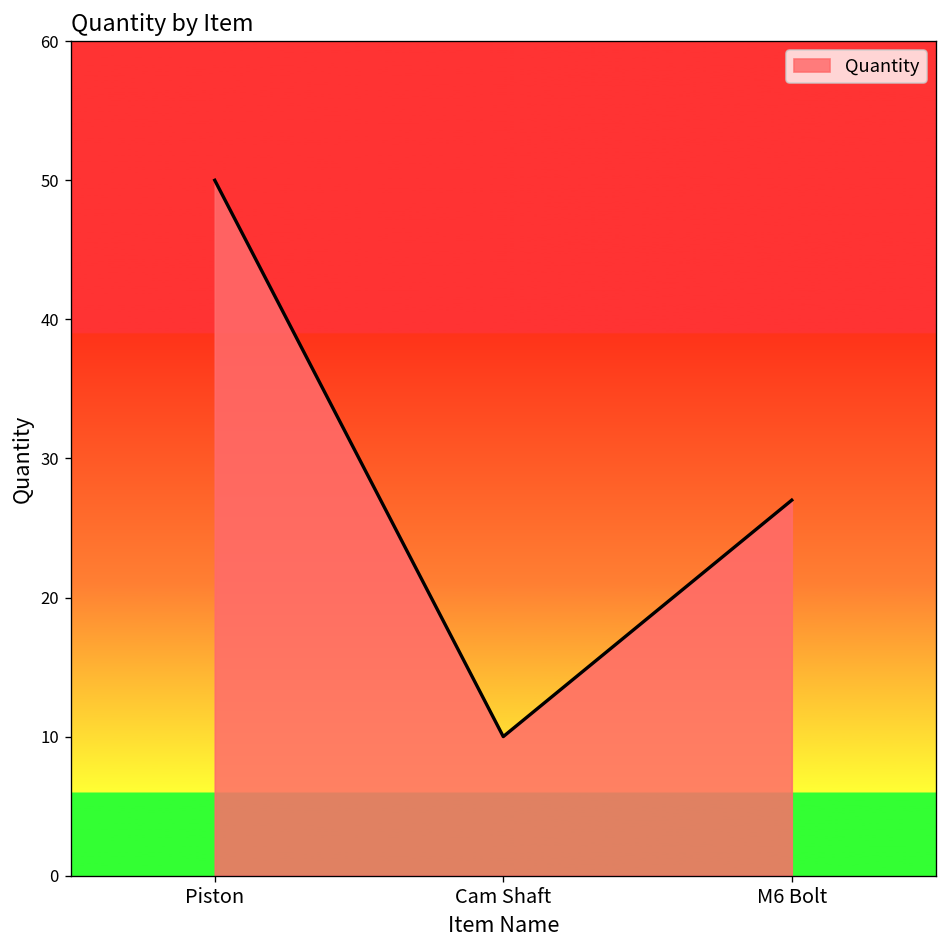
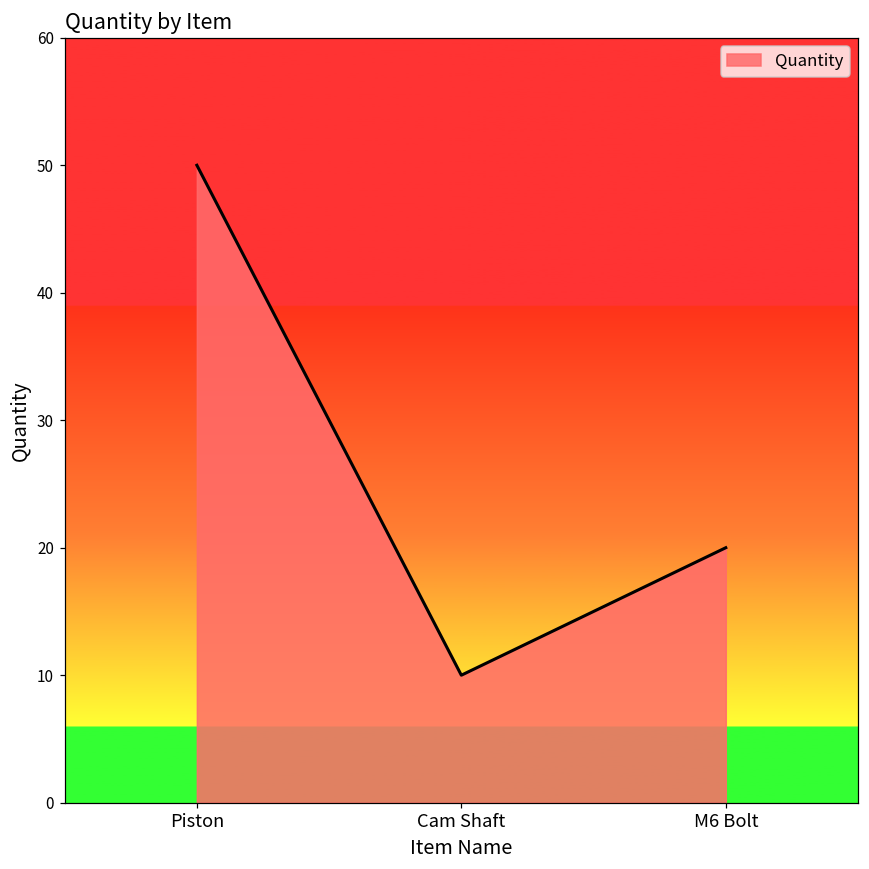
M6 Bolt: 27 -> 20
